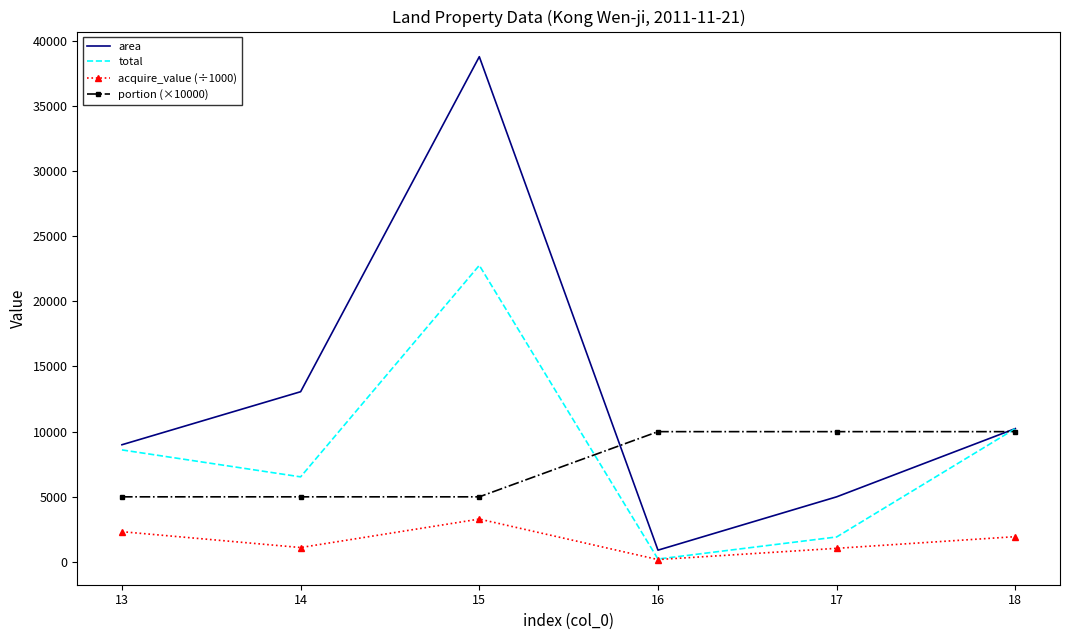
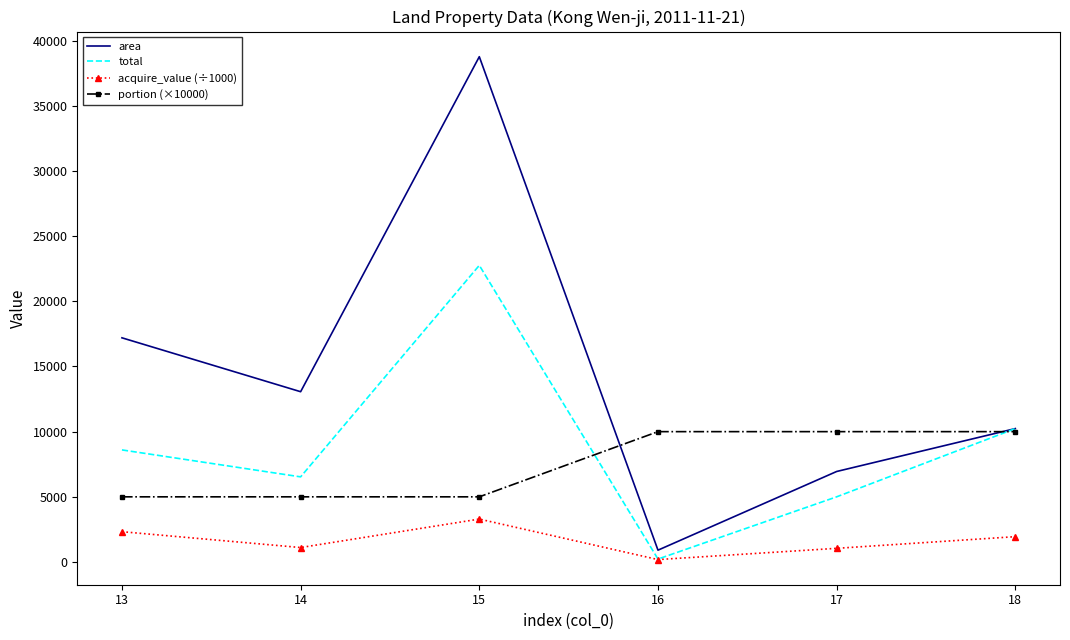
area, 13: 9000 -> 17200
area, 17: 5000 -> 6900
total, 17: 1900 -> 5000
